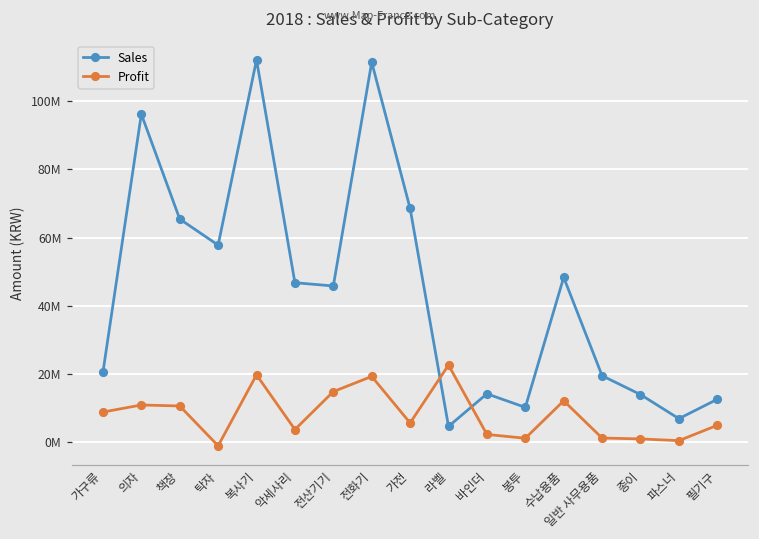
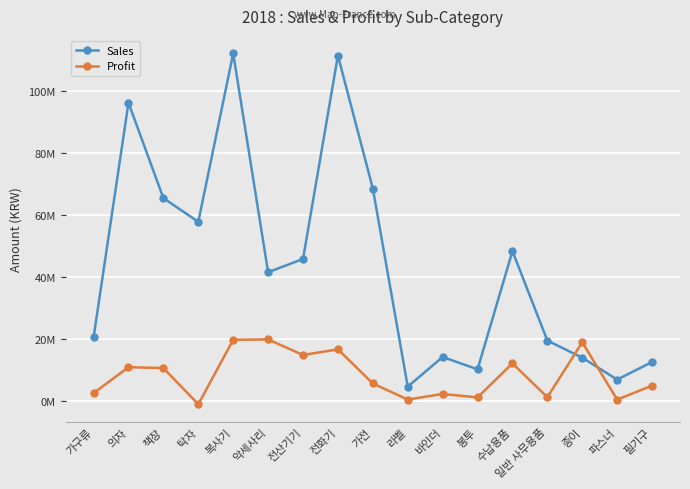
Profit, 가구류: 9000000 -> 3000000
Sales, 악세사리: 47000000 -> 42000000
Profit, 악세사리: 4000000 -> 20000000
Profit, 전화기: 19000000 -> 17000000
Profit, 라벨: 23000000 -> 1000000
Profit, 종이: 1000000 -> 19000000
